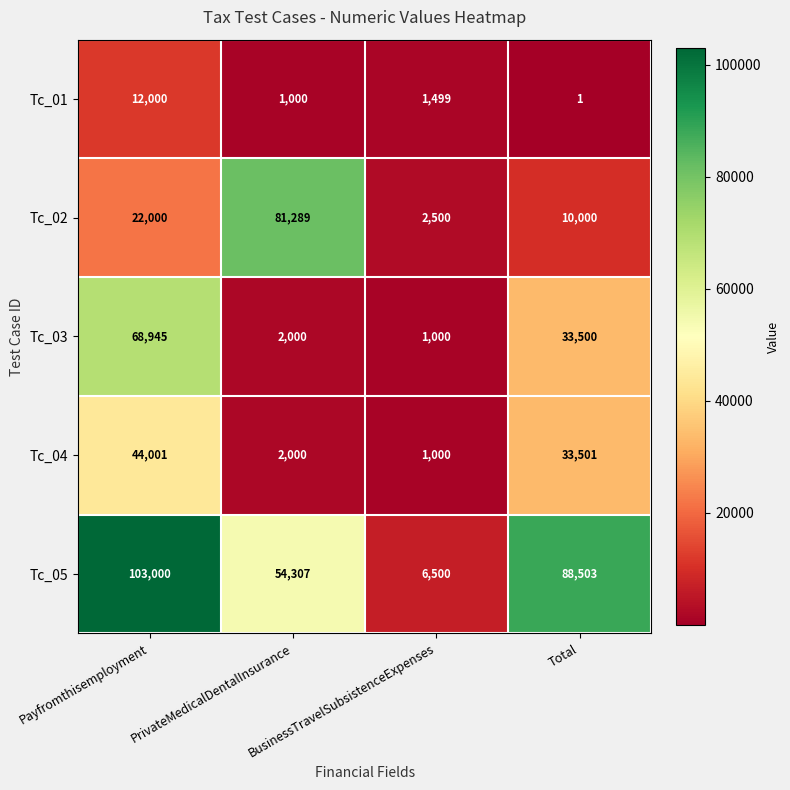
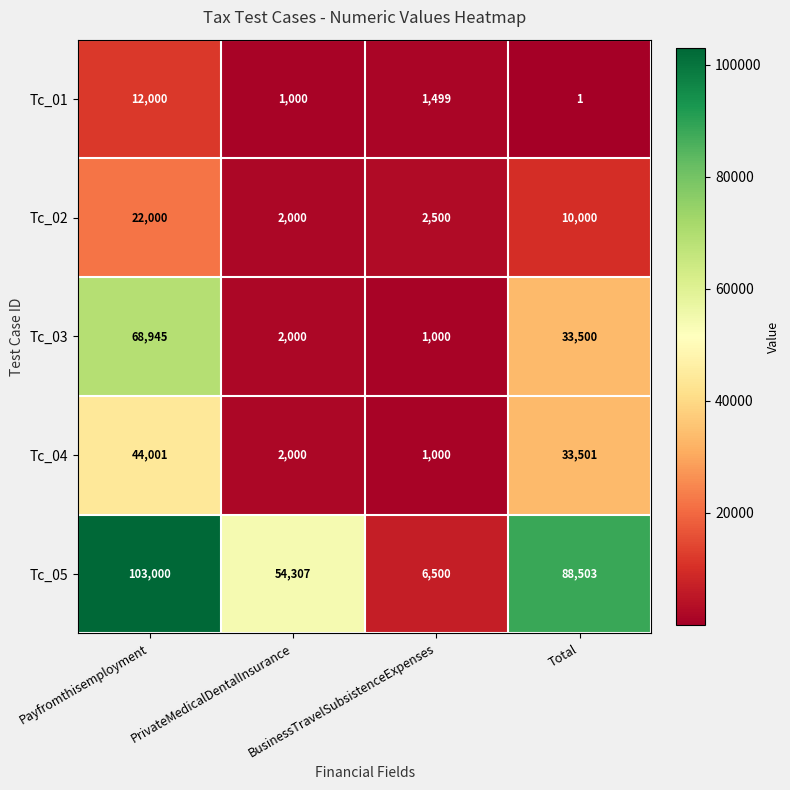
Tc_02, PrivateMedicalDentalInsurance: 81,289 -> 2,000
